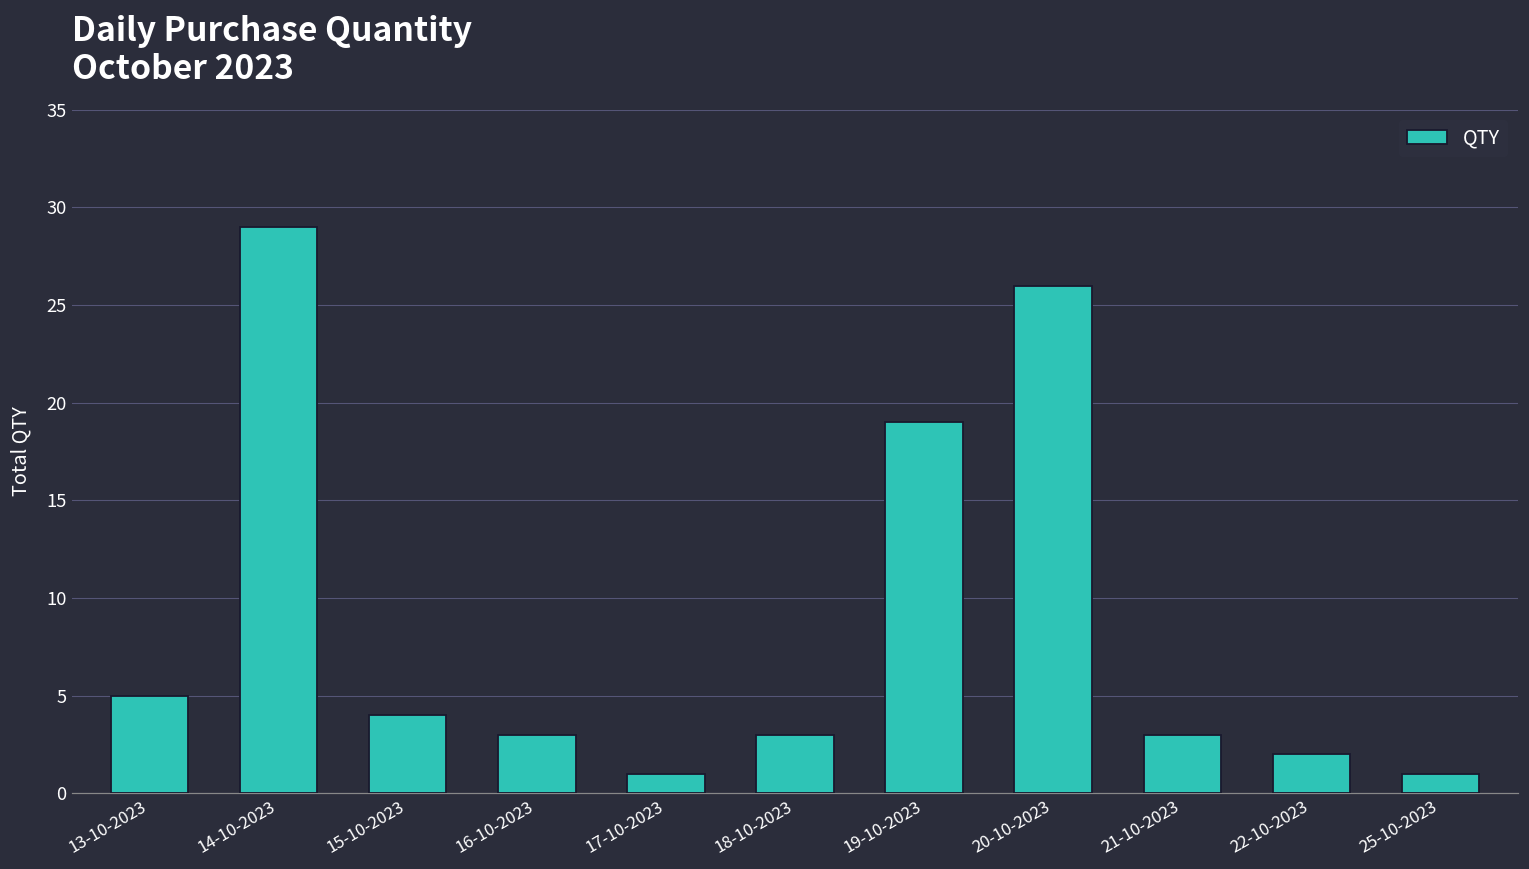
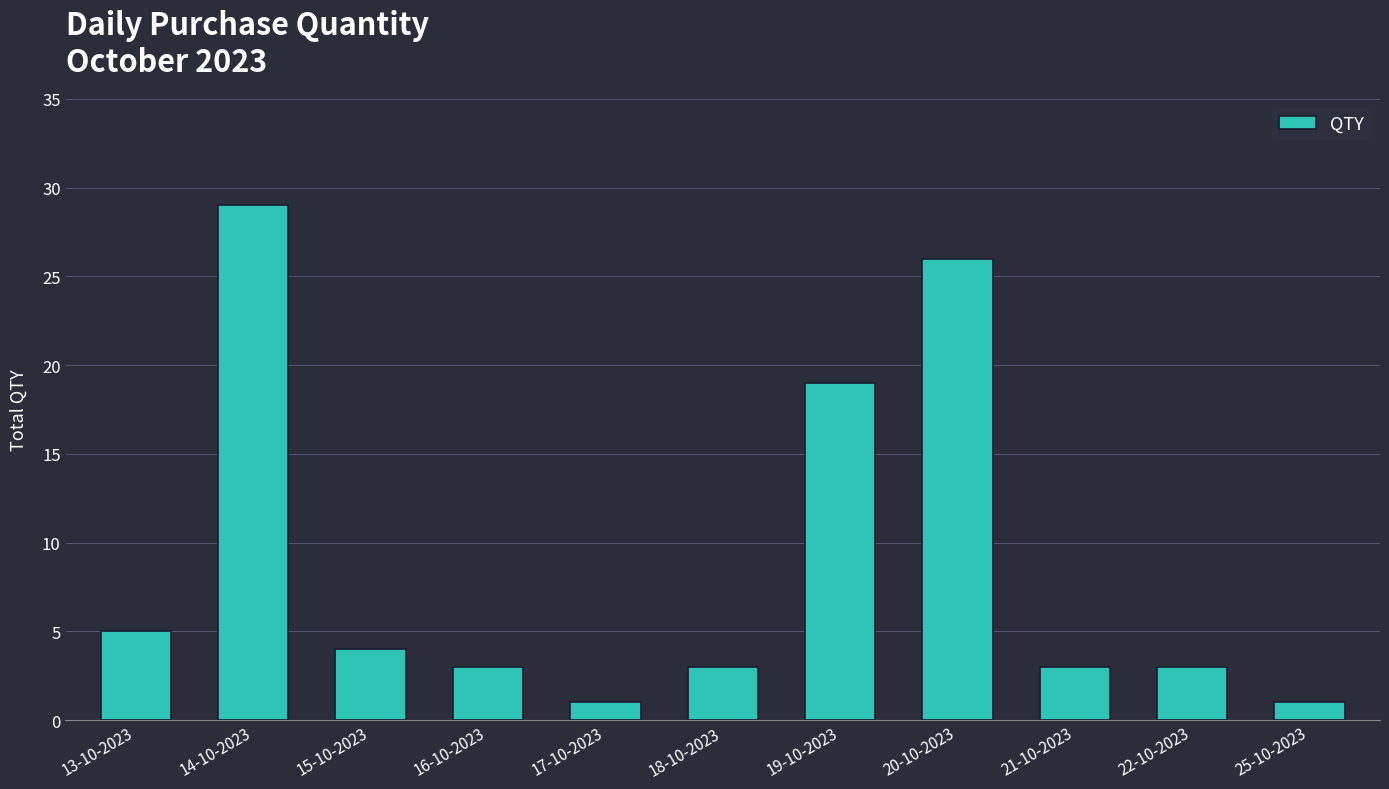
22-10-2023: 2 -> 3
